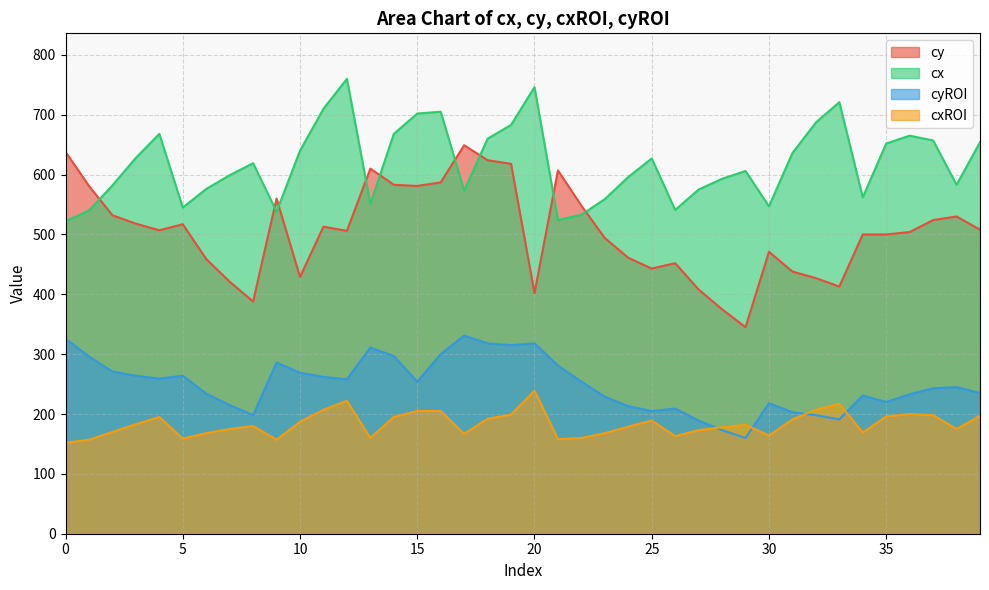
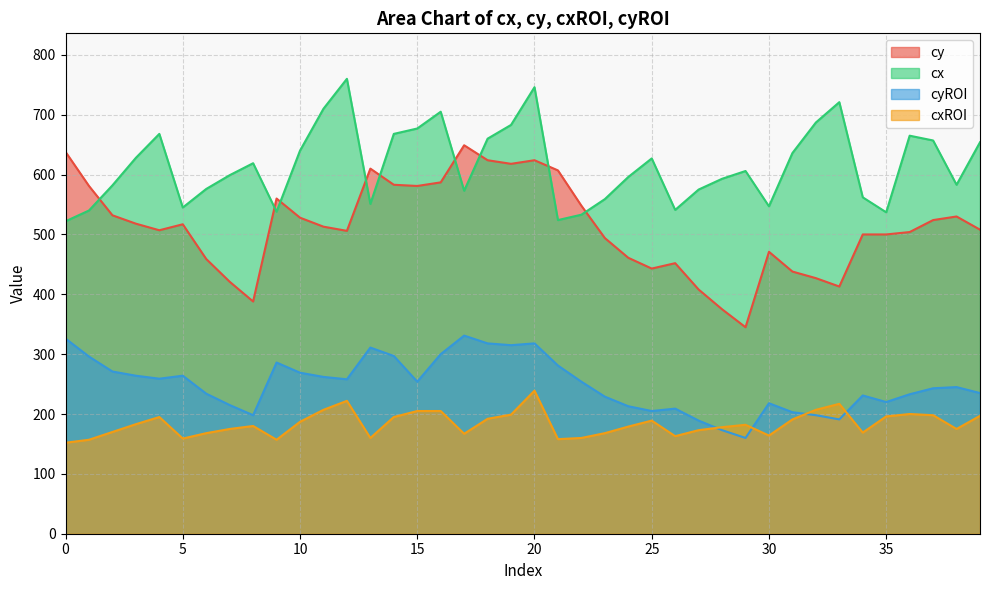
cy, 10: 430 -> 530
cx, 15: 700 -> 680
cy, 20: 400 -> 620
cx, 35: 650 -> 540
